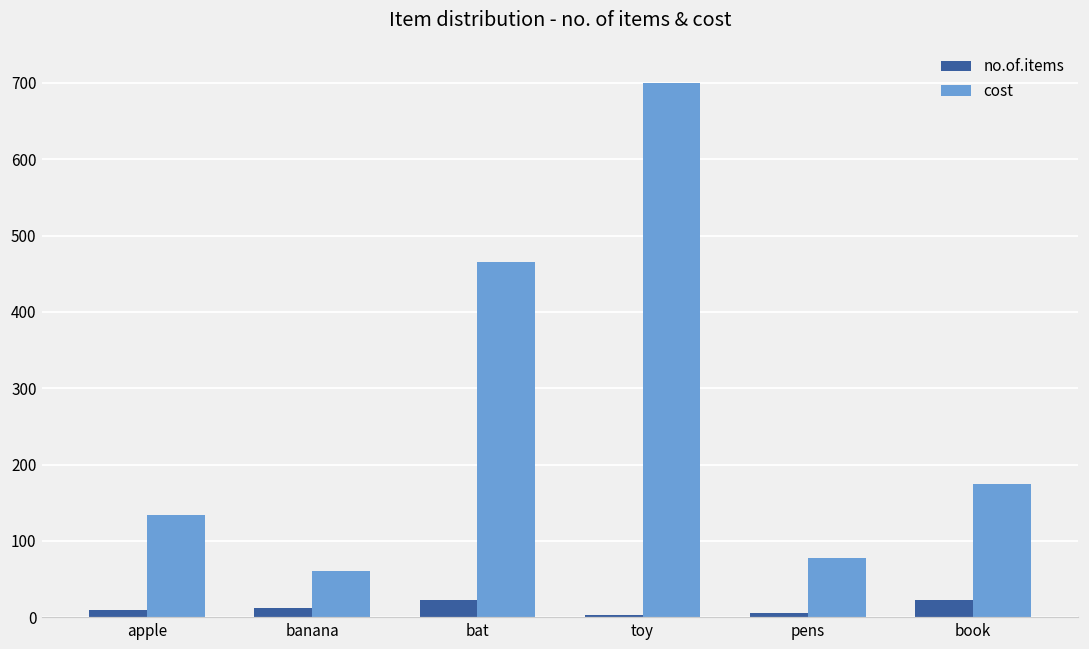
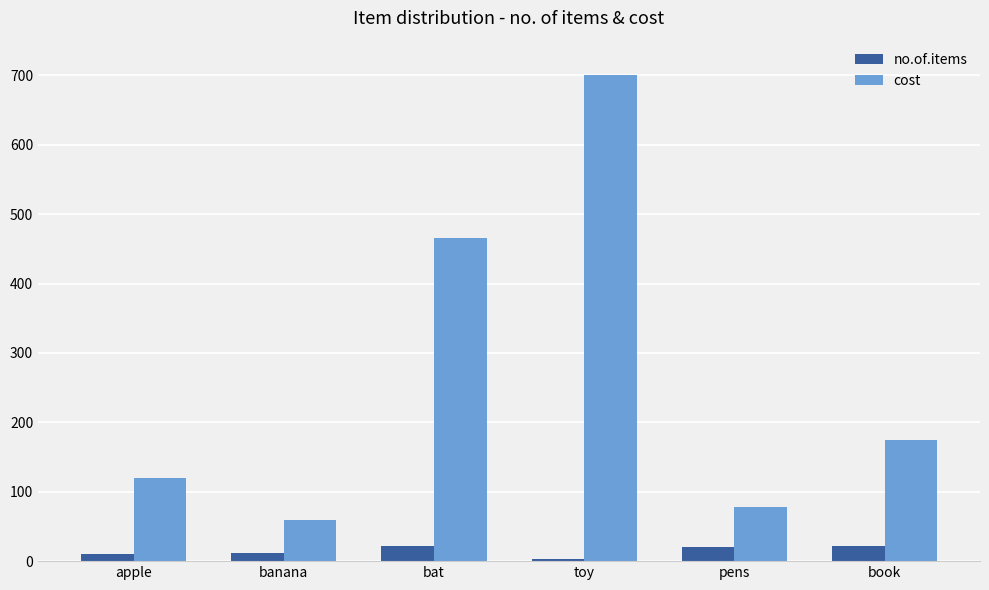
cost, apple: 130 -> 120
no.of.items, pens: 10 -> 20
